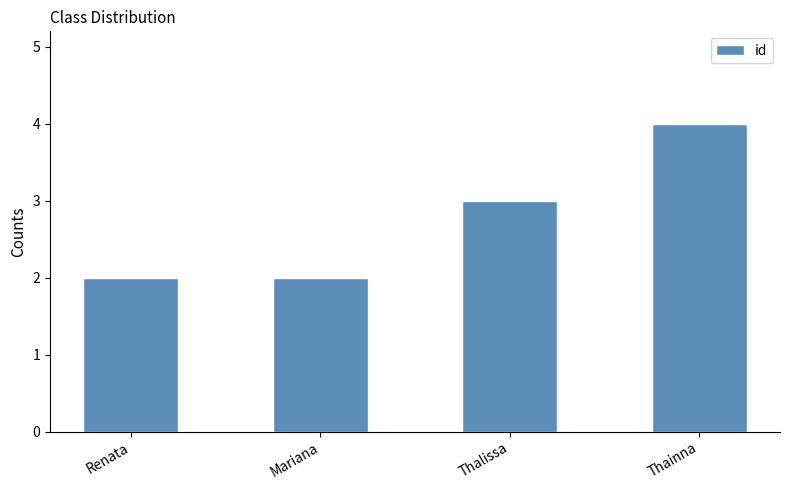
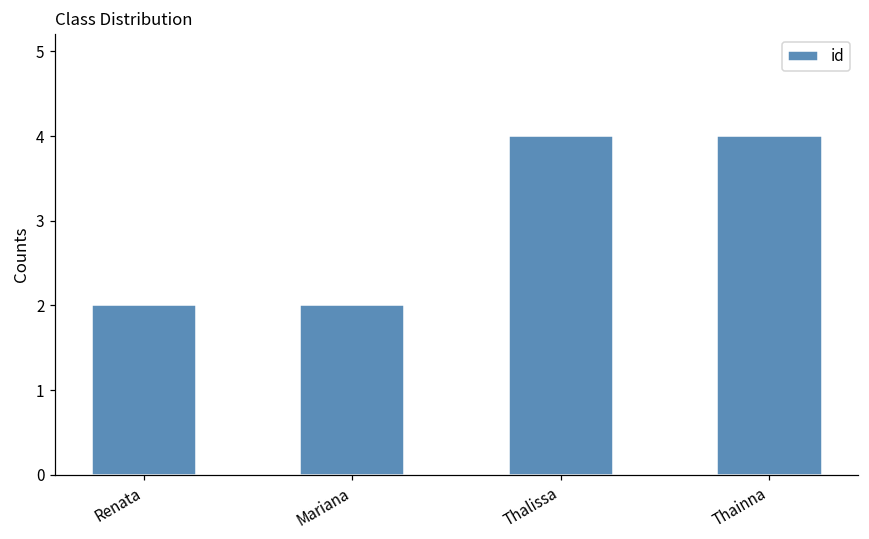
Thalissa: 3 -> 4
